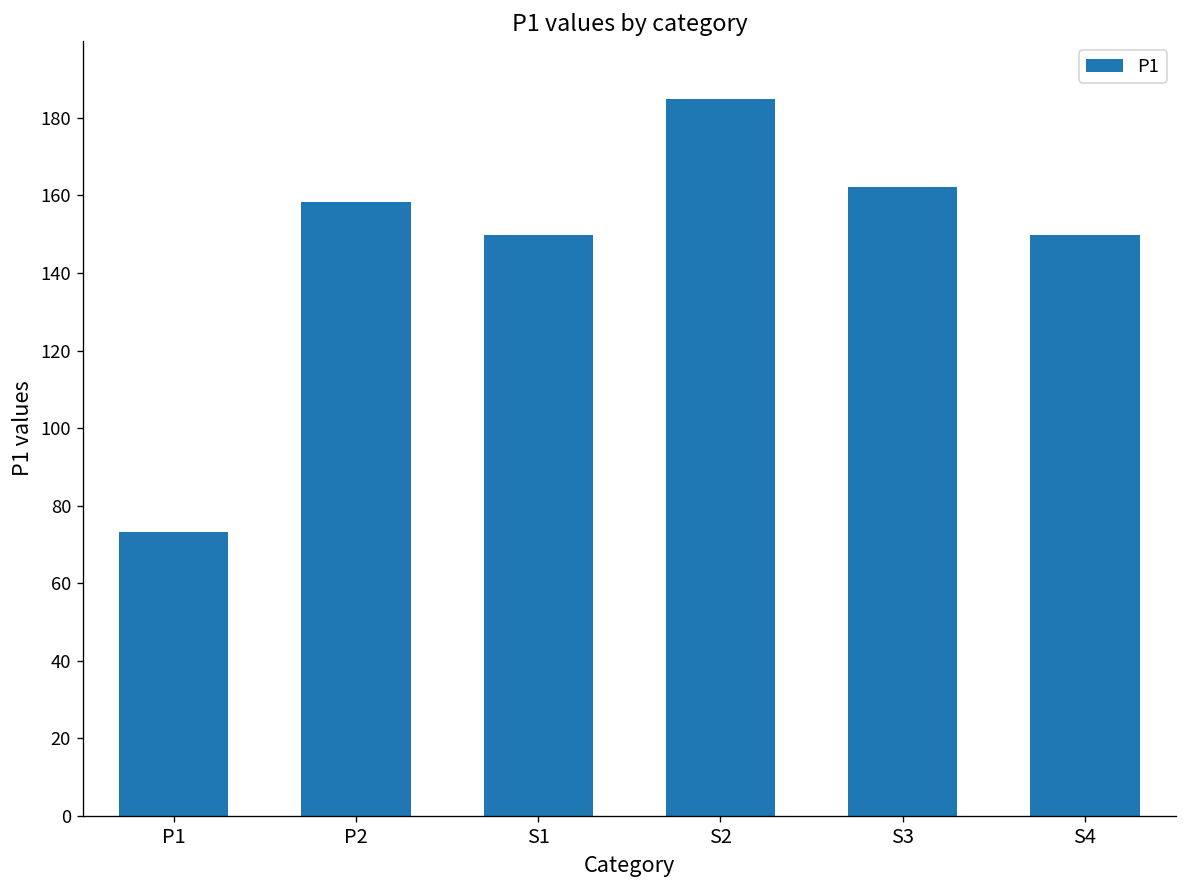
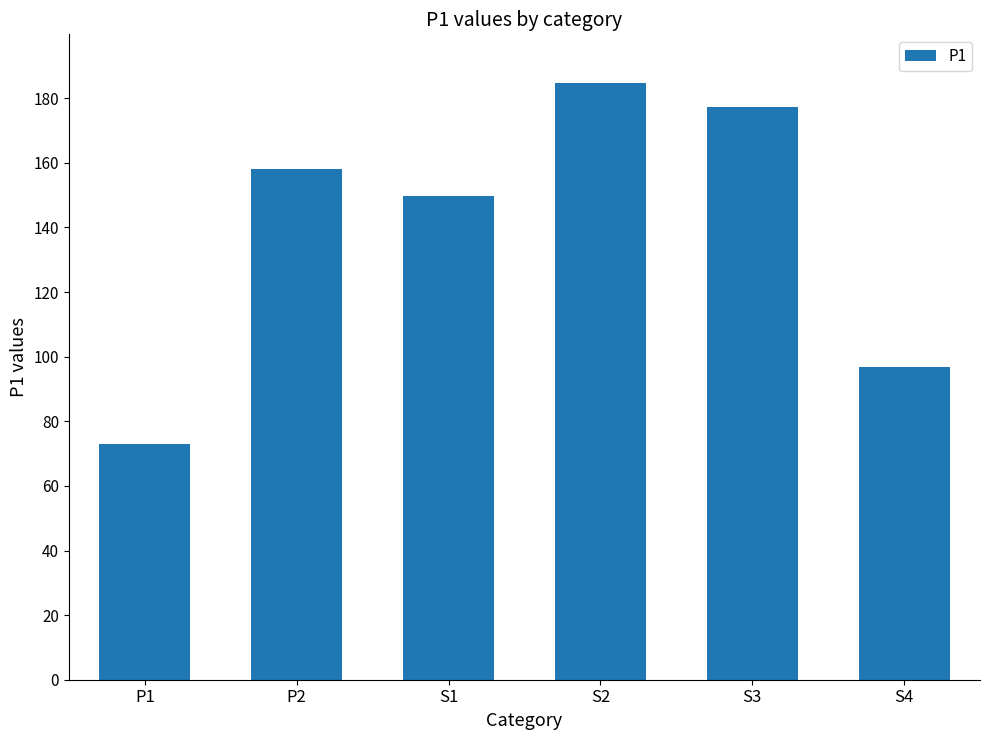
S3: 162 -> 177
S4: 150 -> 97
